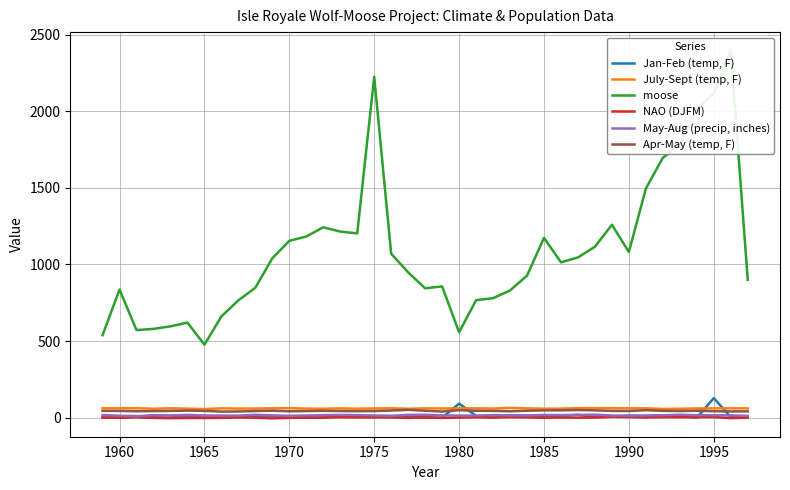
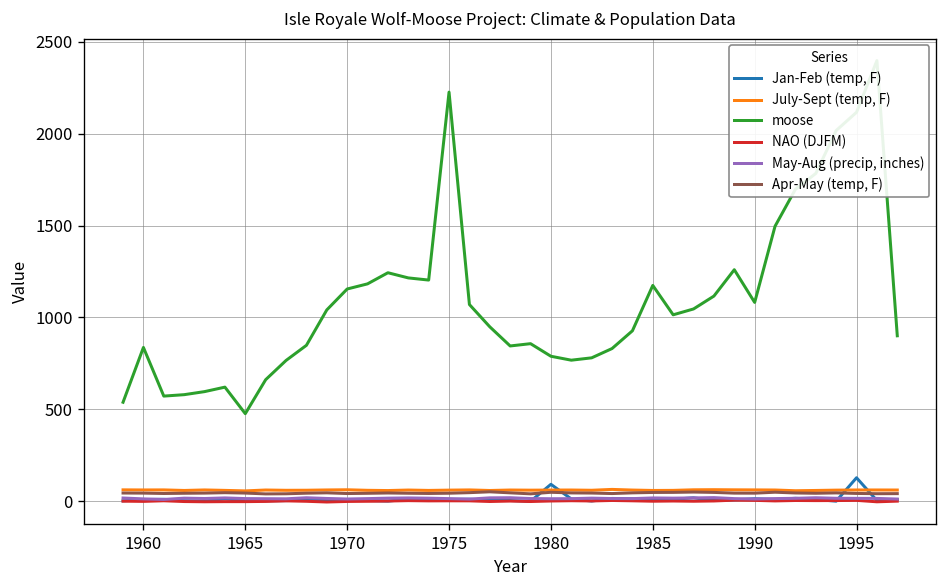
moose, 1980: 560 -> 790
